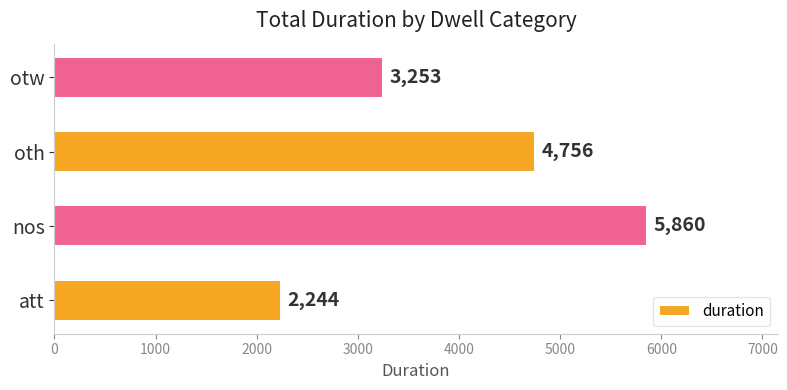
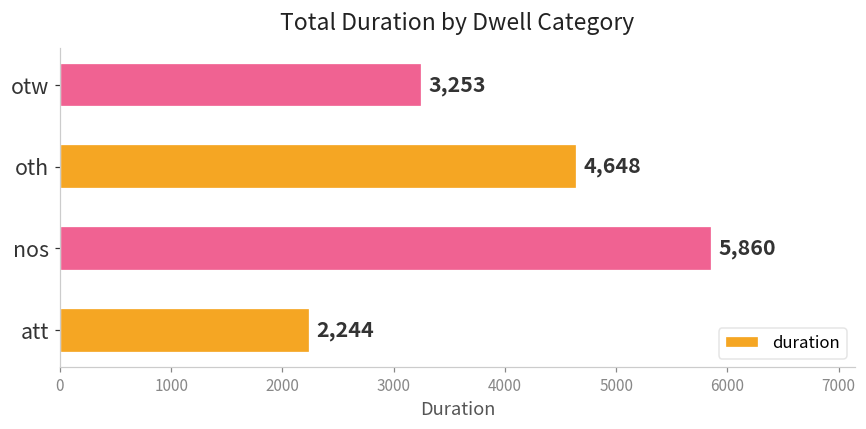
oth: 4,756 -> 4,648
